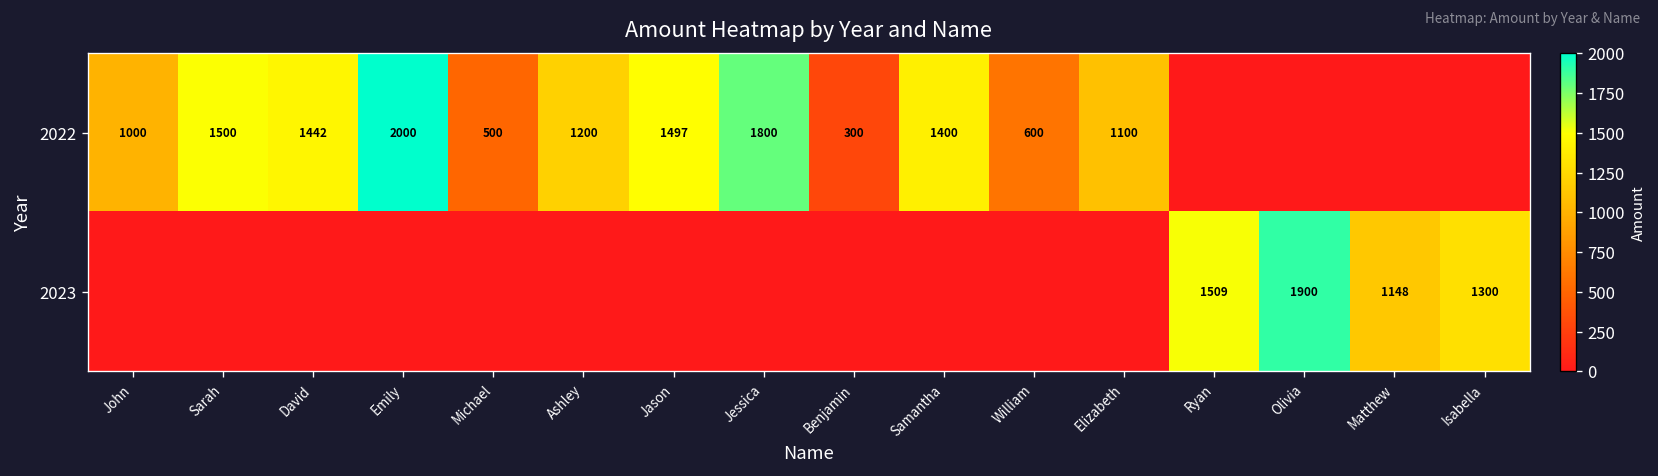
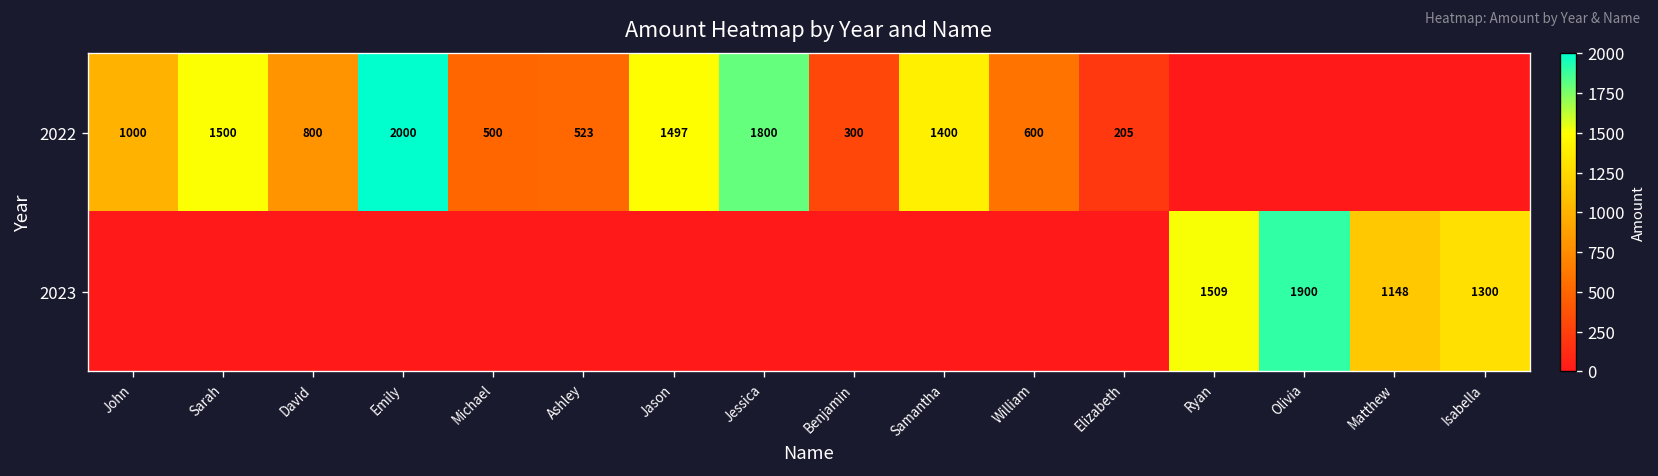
2022, David: 1442 -> 800
2022, Ashley: 1200 -> 523
2022, Elizabeth: 1100 -> 205
